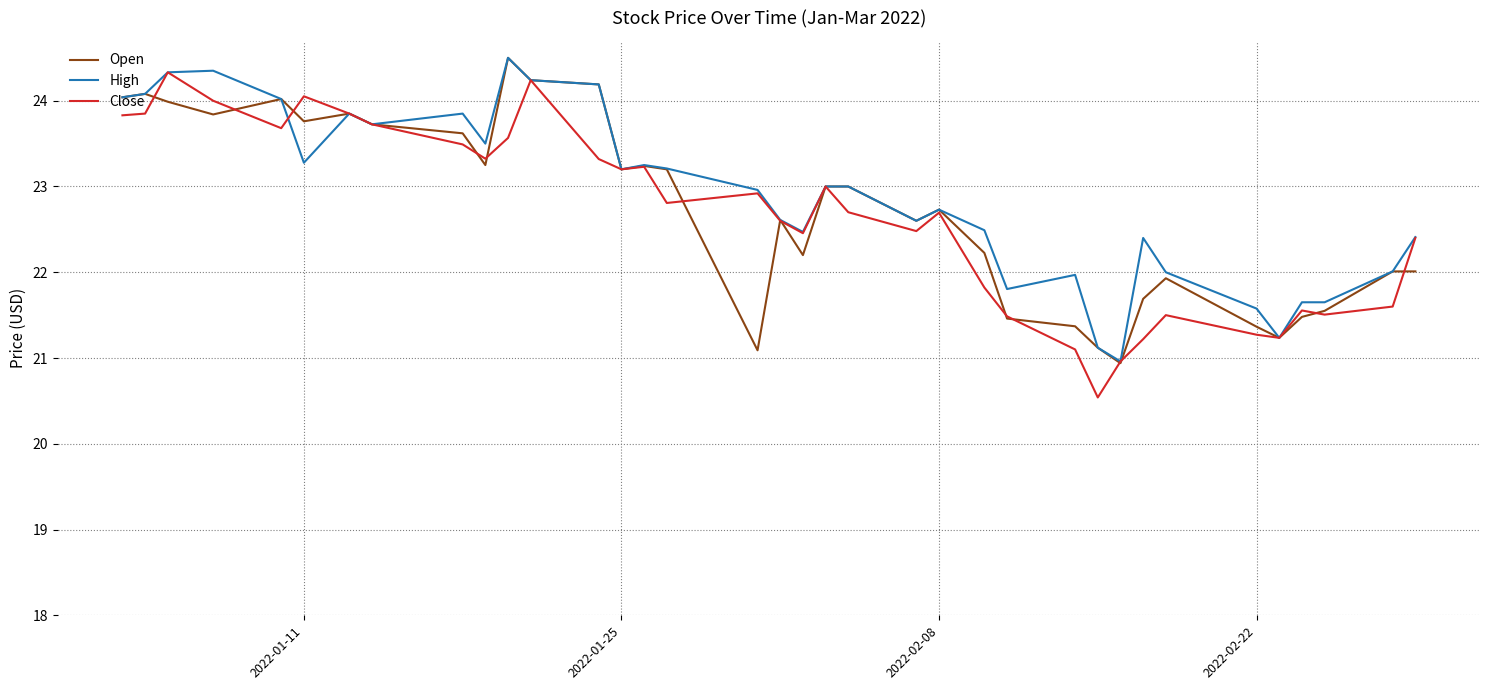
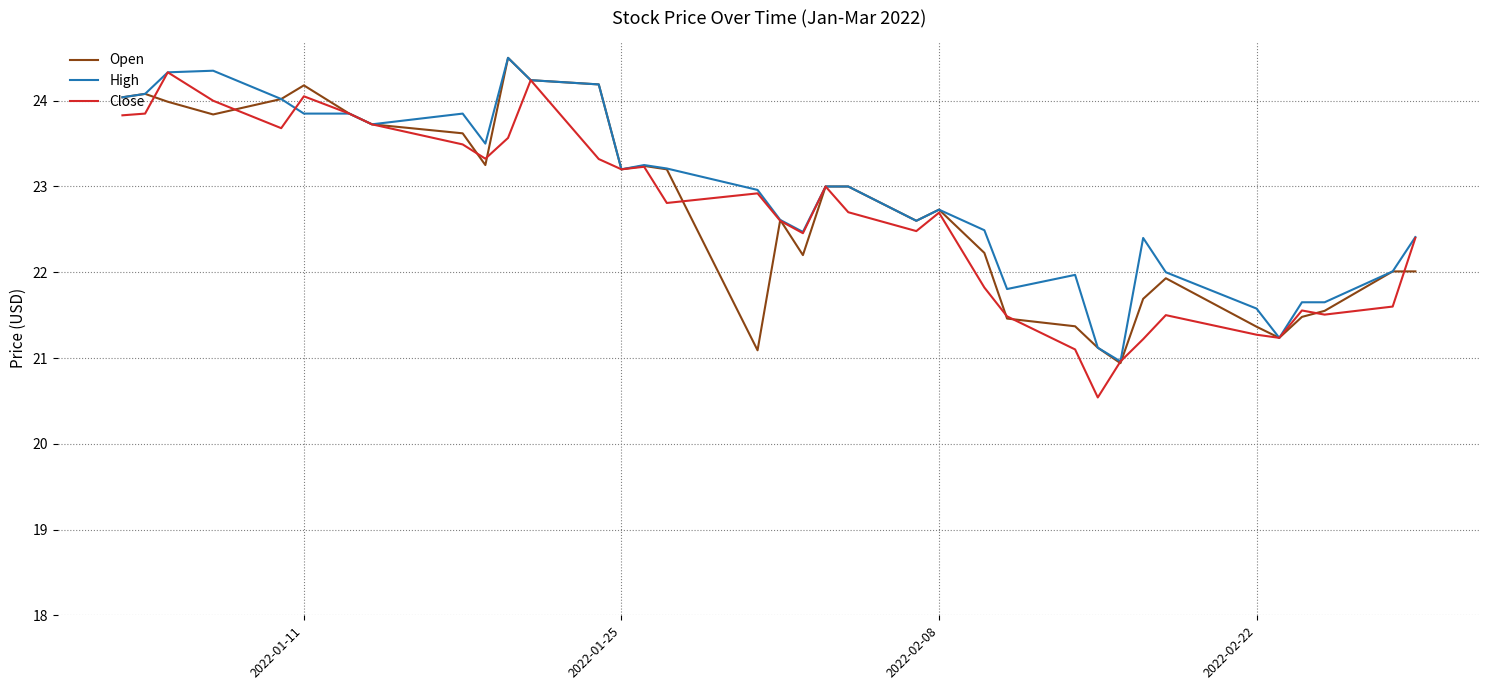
Open, 2022-01-11: 23.8 -> 24.2
High, 2022-01-11: 23.3 -> 23.9
